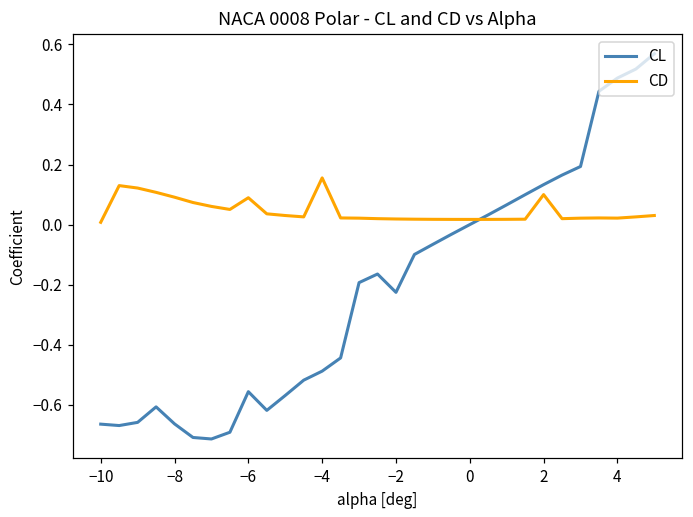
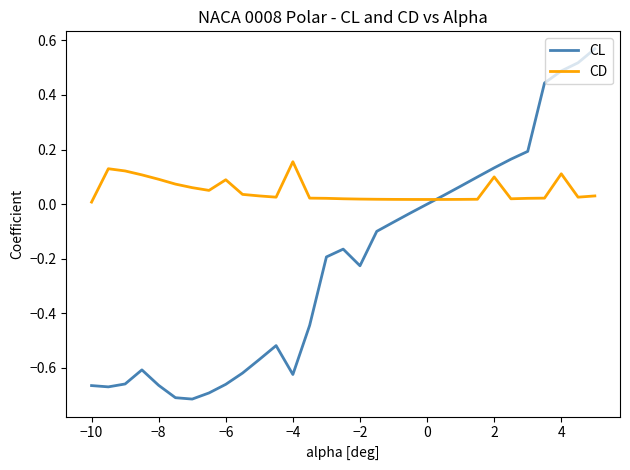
CL, −6: -0.56 -> -0.66
CL, −4: -0.49 -> -0.62
CD, 4: 0.02 -> 0.11
